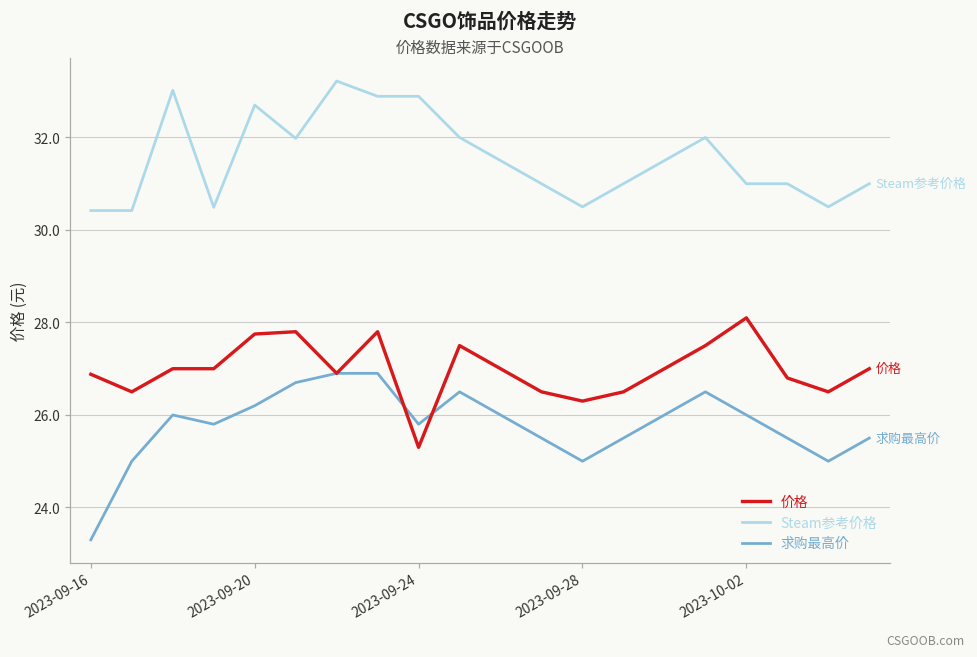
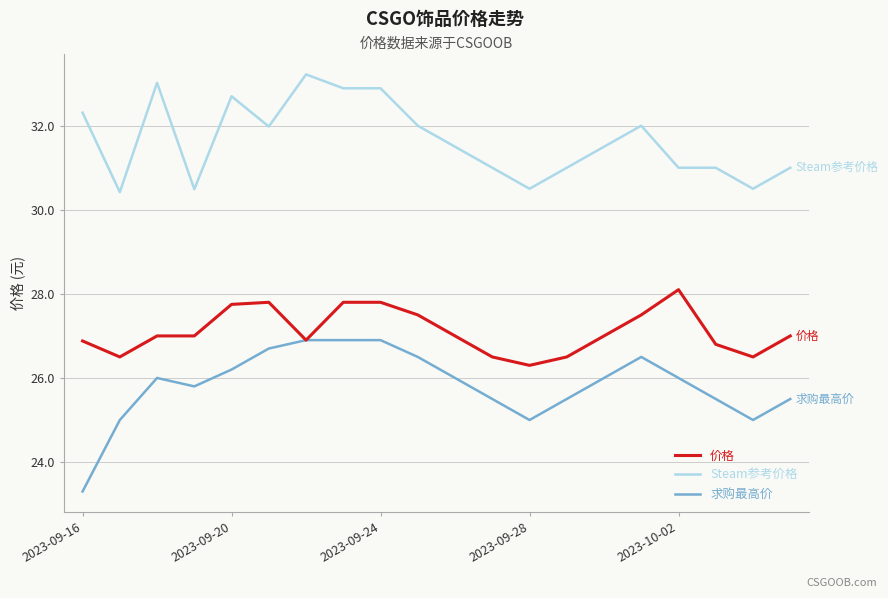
Steam参考价格, 2023-09-16: 30.4 -> 32.3
价格, 2023-09-24: 25.3 -> 27.8
求购最高价, 2023-09-24: 25.8 -> 26.9
